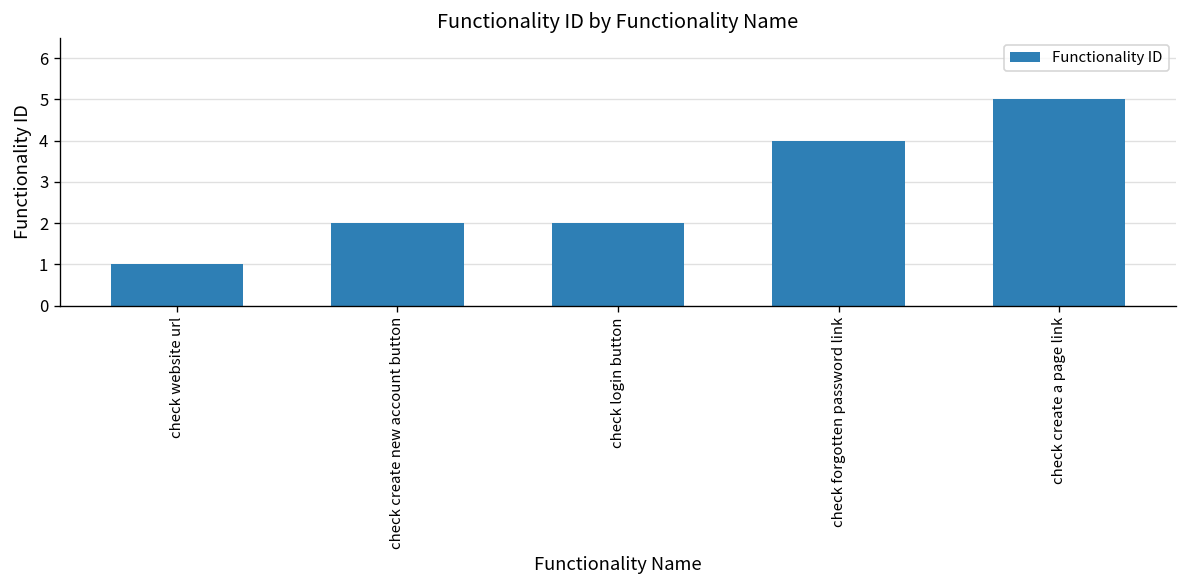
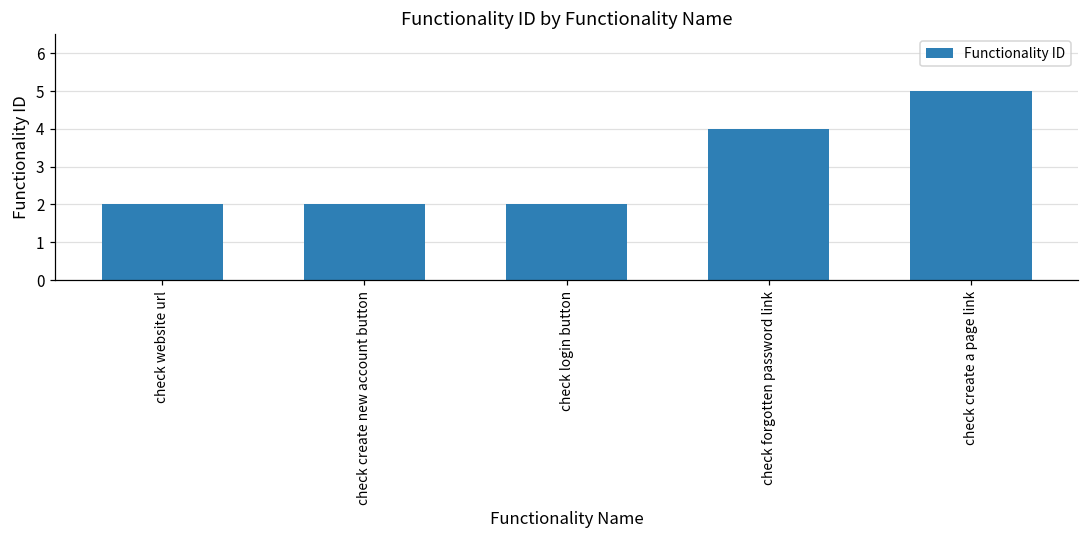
check website url: 1 -> 2
